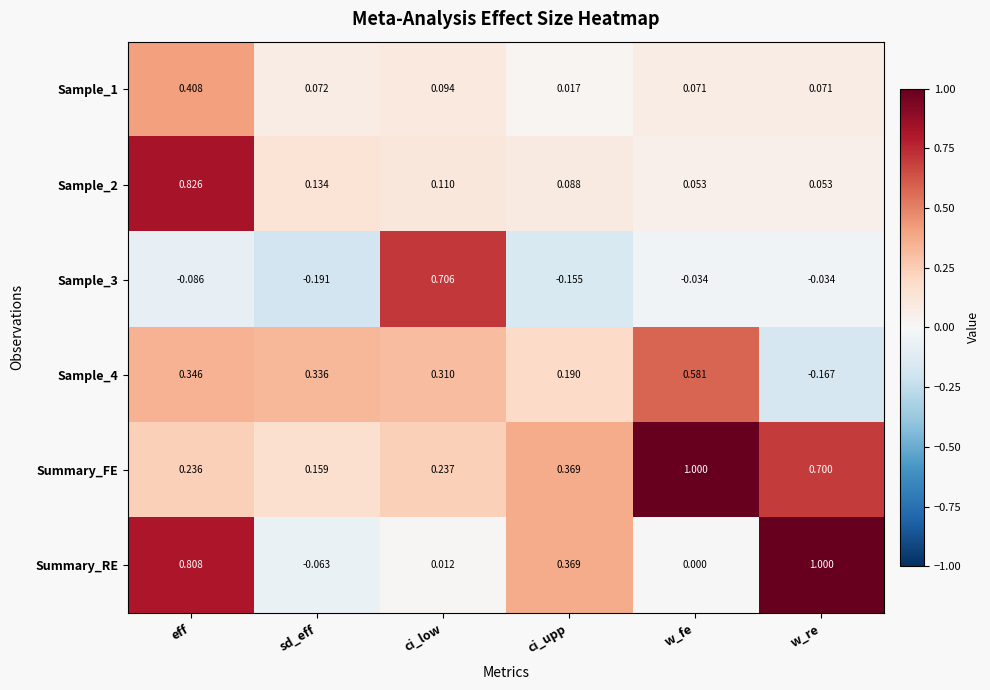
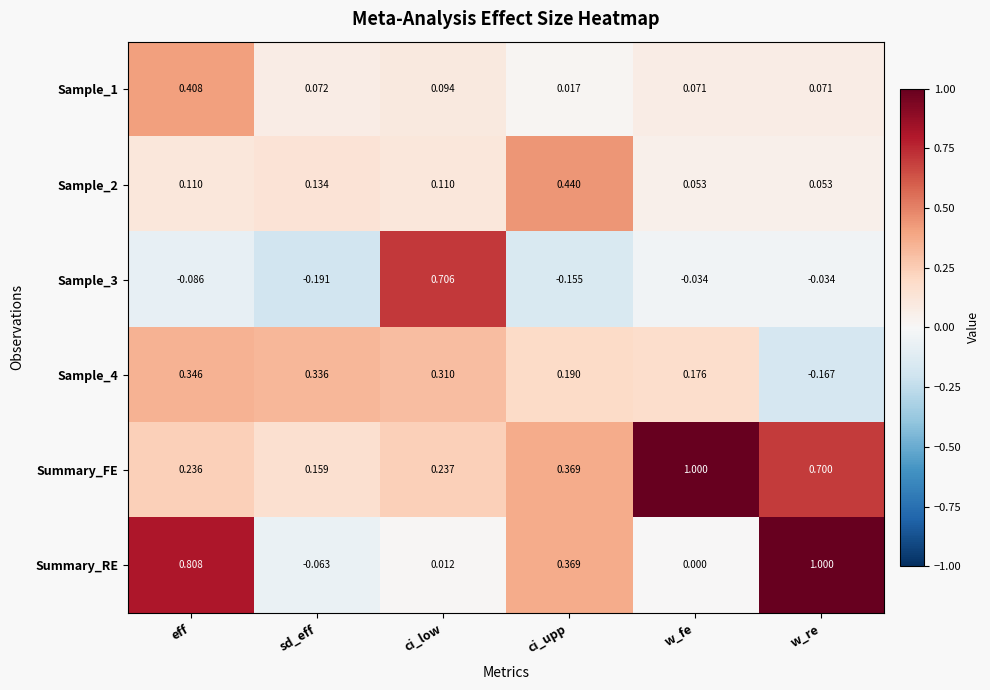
Sample_2, eff: 0.826 -> 0.110
Sample_2, ci_upp: 0.088 -> 0.440
Sample_4, w_fe: 0.581 -> 0.176
